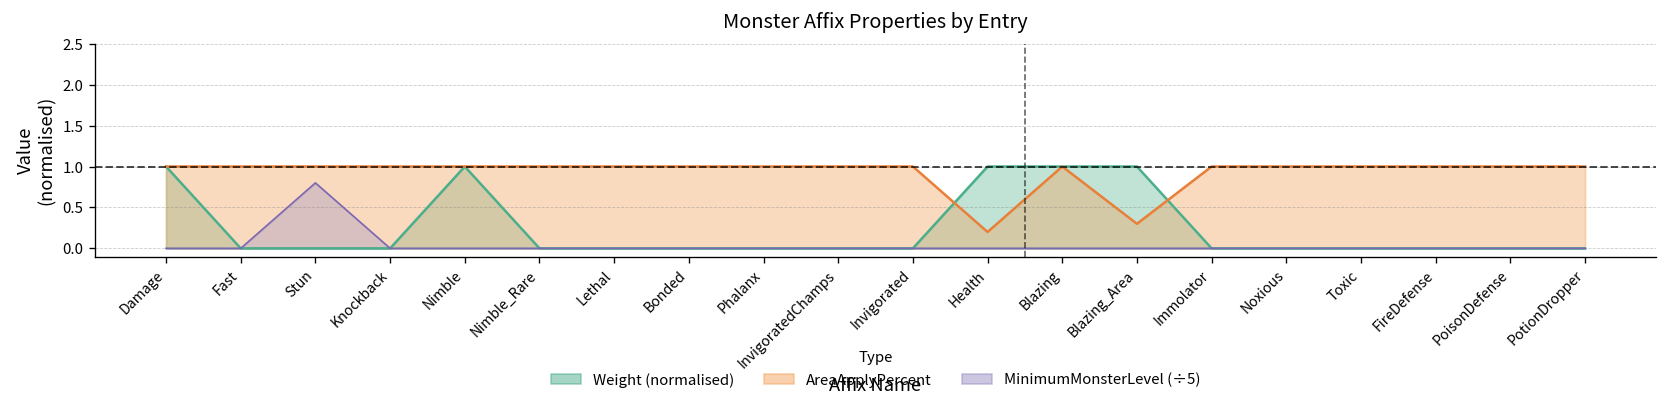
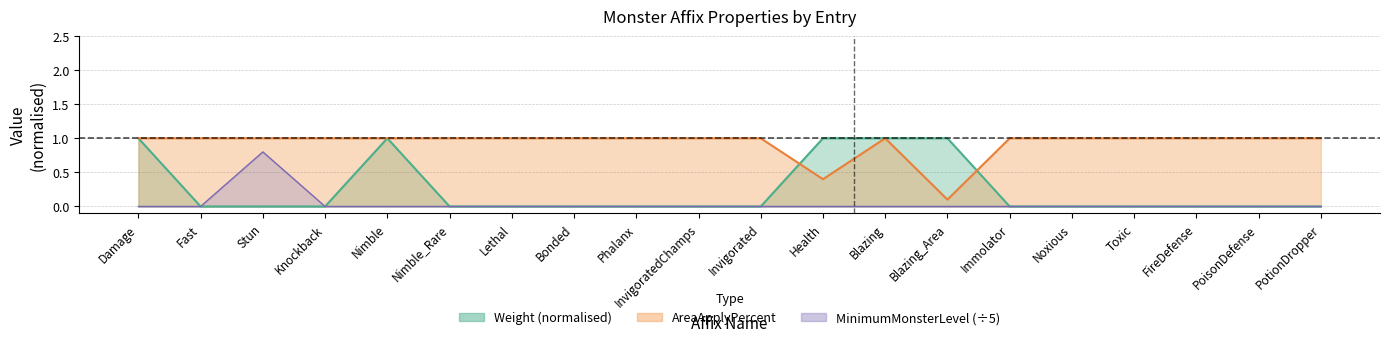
AreaApplyPercent, Health: 0.2 -> 0.4
AreaApplyPercent, Blazing_Area: 0.3 -> 0.1
